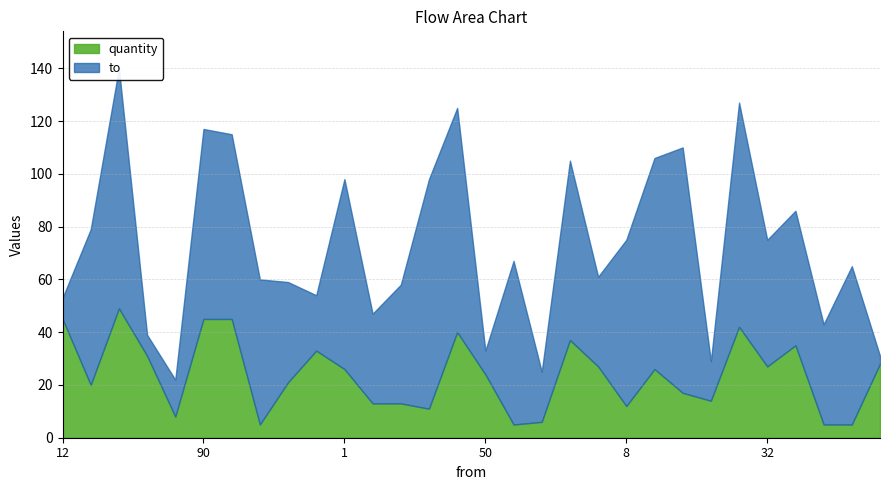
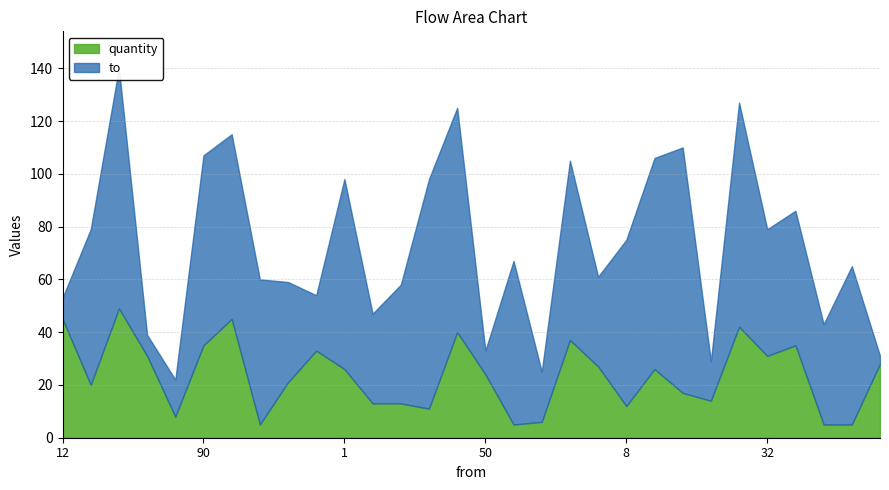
quantity, 90: 45 -> 35
quantity, 32: 27 -> 31
